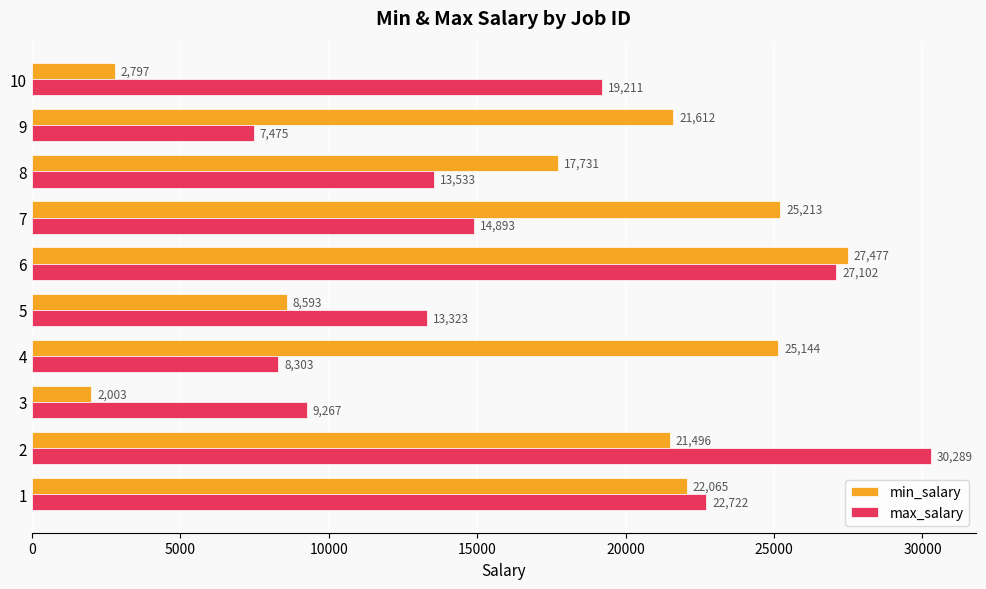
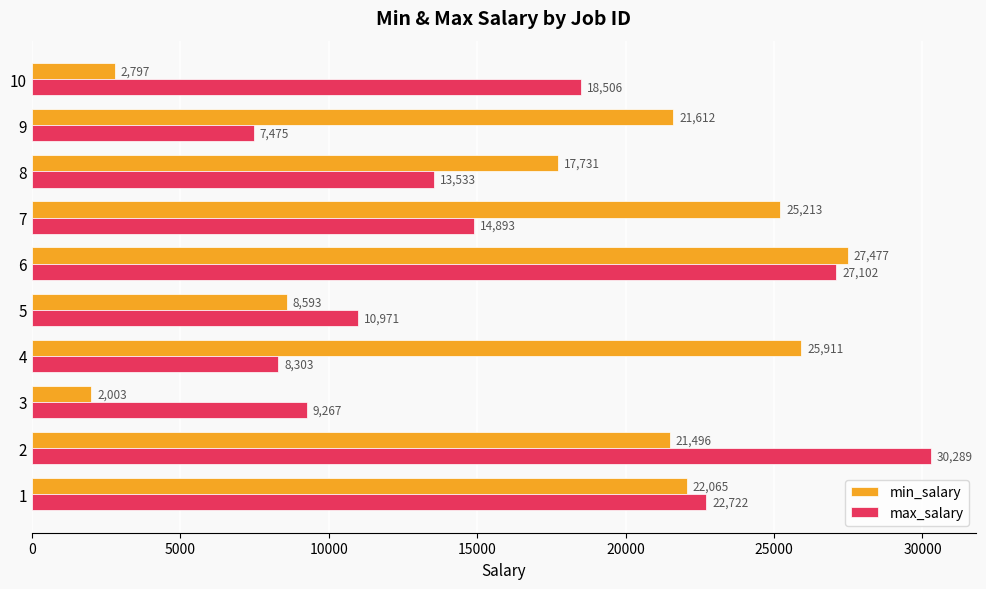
max_salary, 10: 19,211 -> 18,506
max_salary, 5: 13,323 -> 10,971
min_salary, 4: 25,144 -> 25,911
